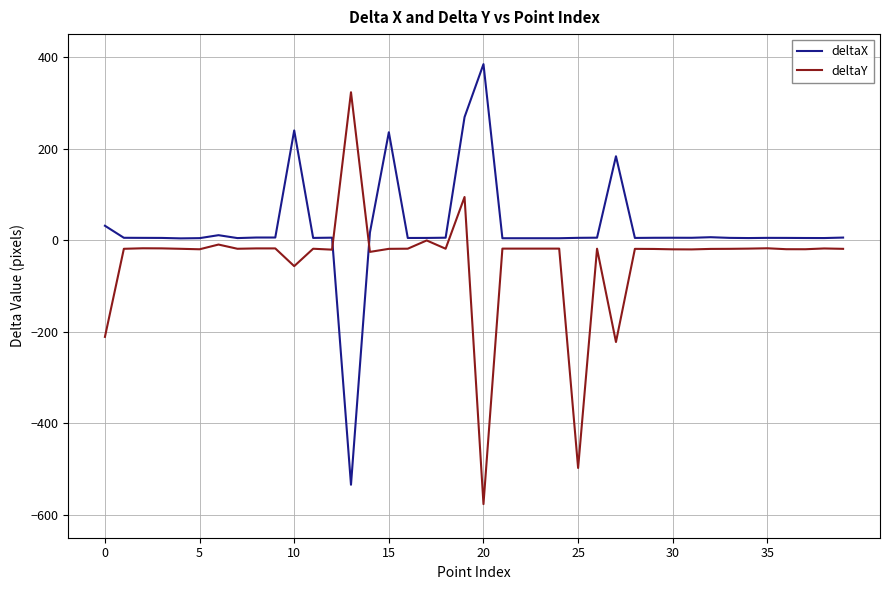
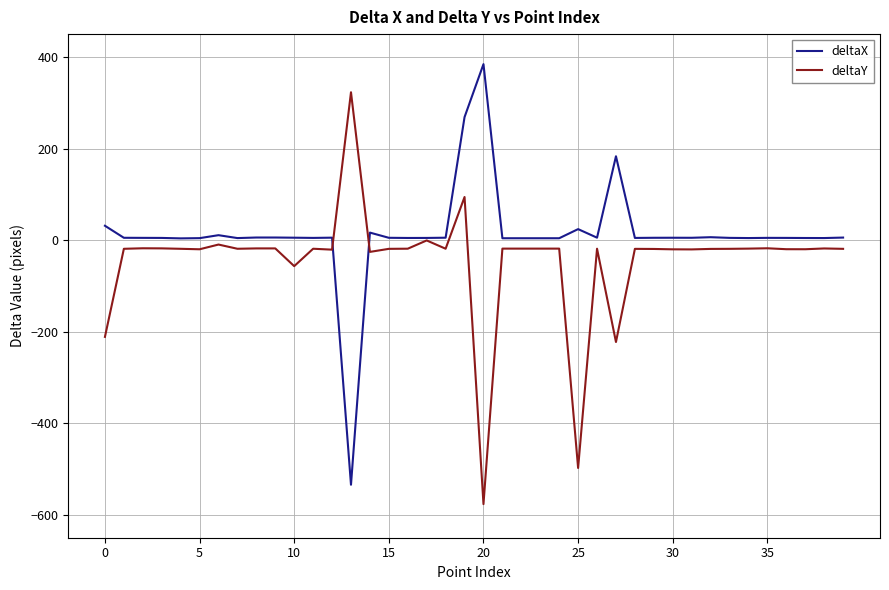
deltaX, 10: 240 -> 10
deltaX, 15: 240 -> 10
deltaX, 25: 10 -> 20
